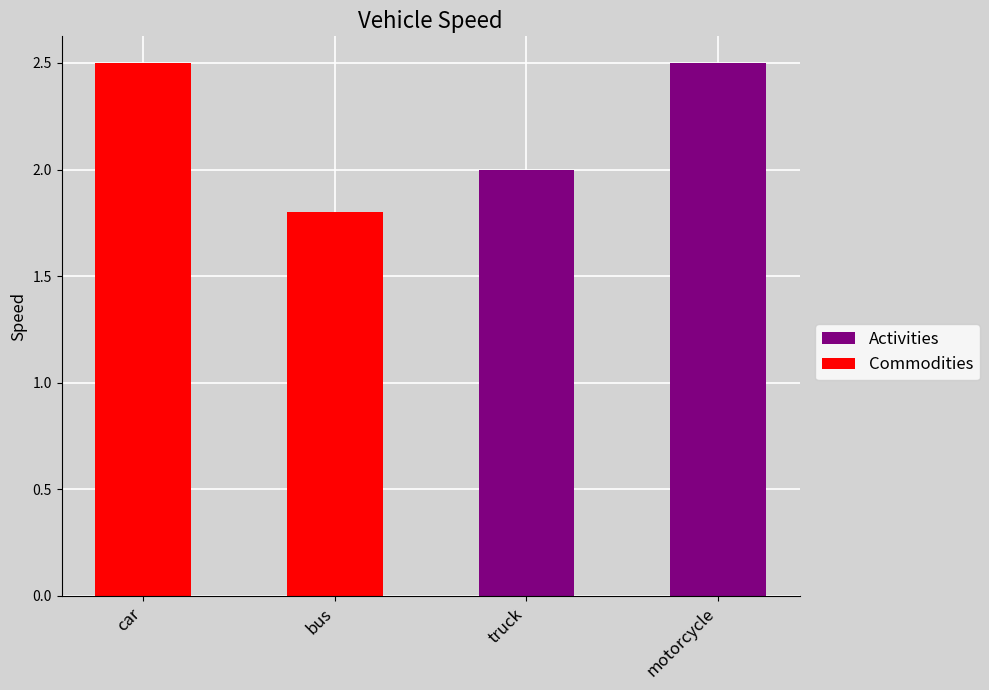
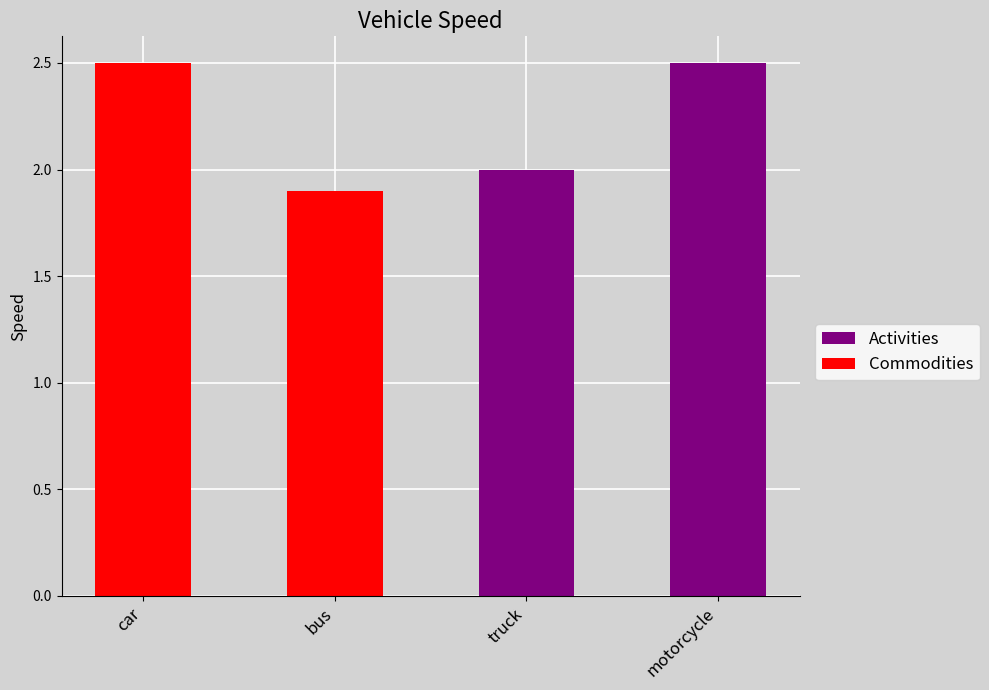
bus: 1.8 -> 1.9
